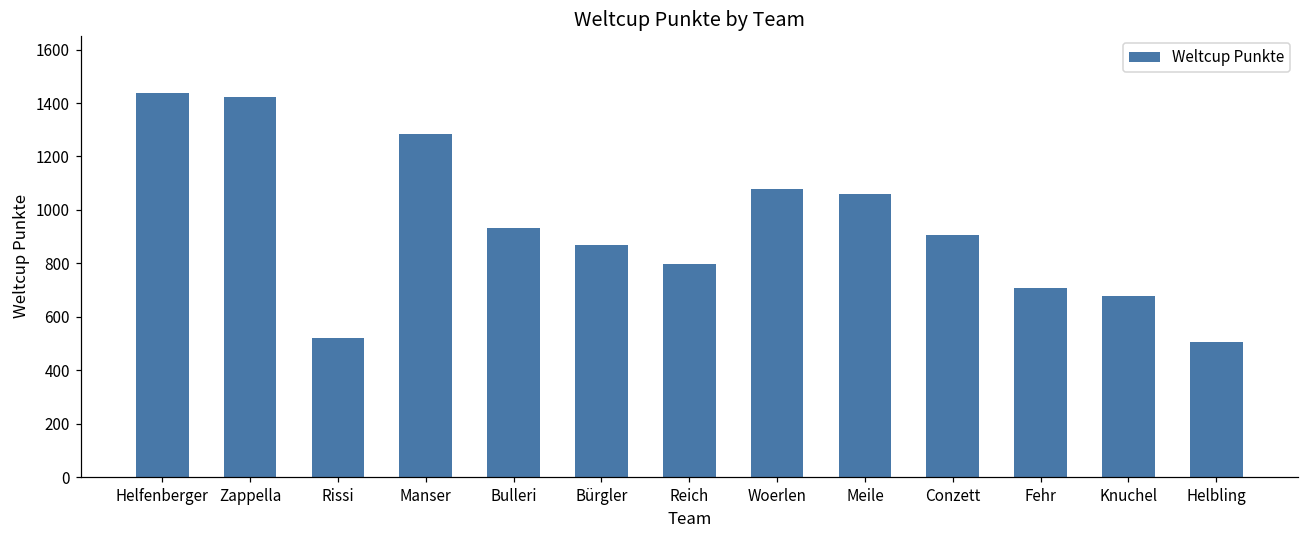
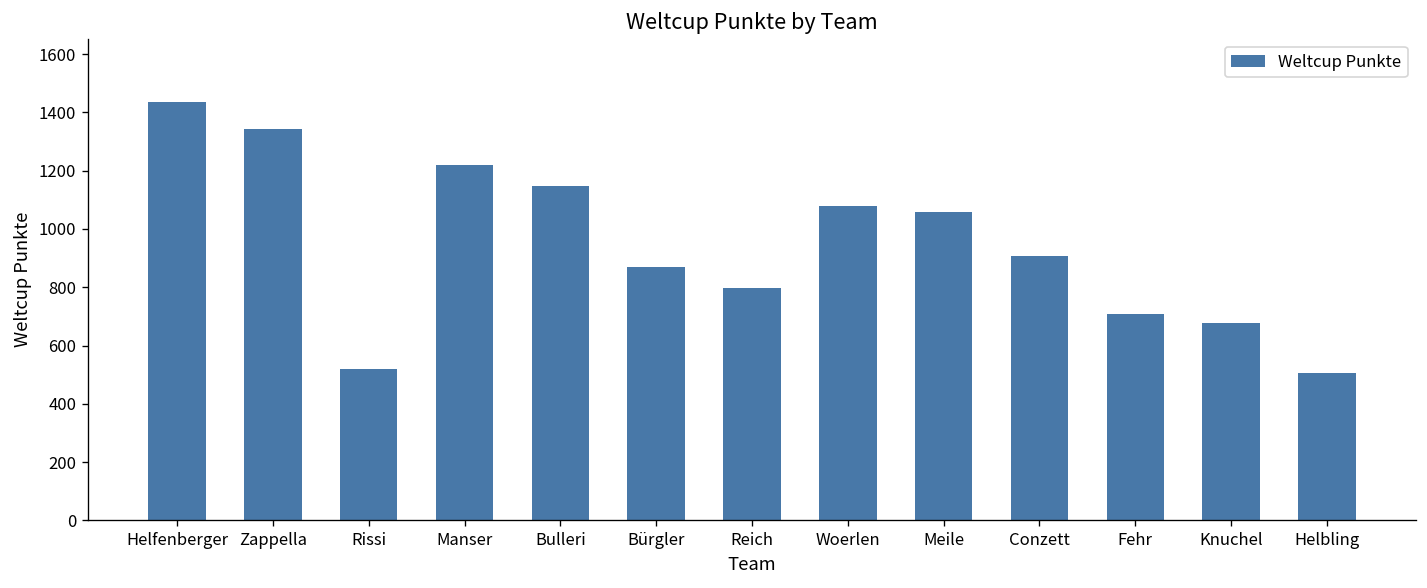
Zappella: 1420 -> 1340
Manser: 1280 -> 1220
Bulleri: 930 -> 1150
